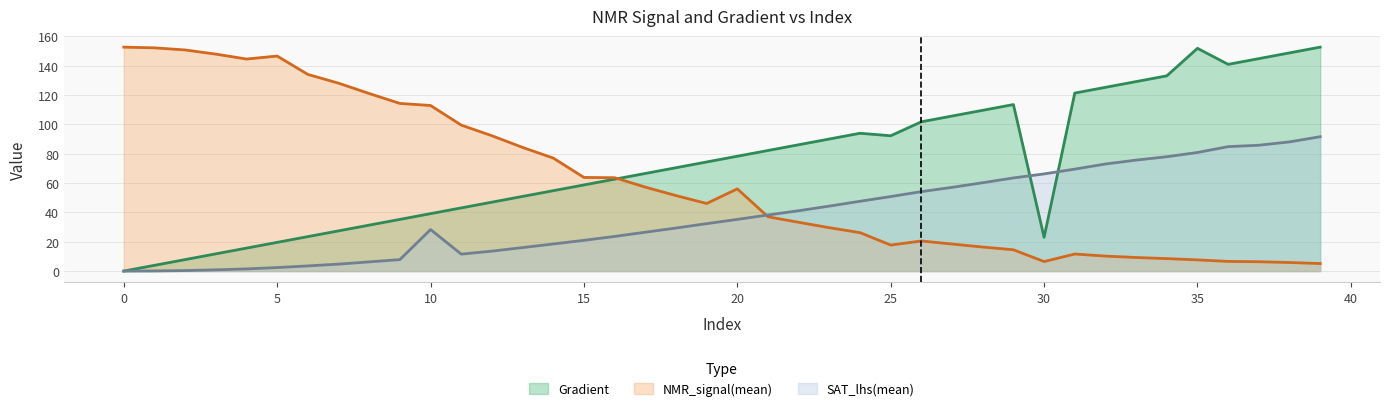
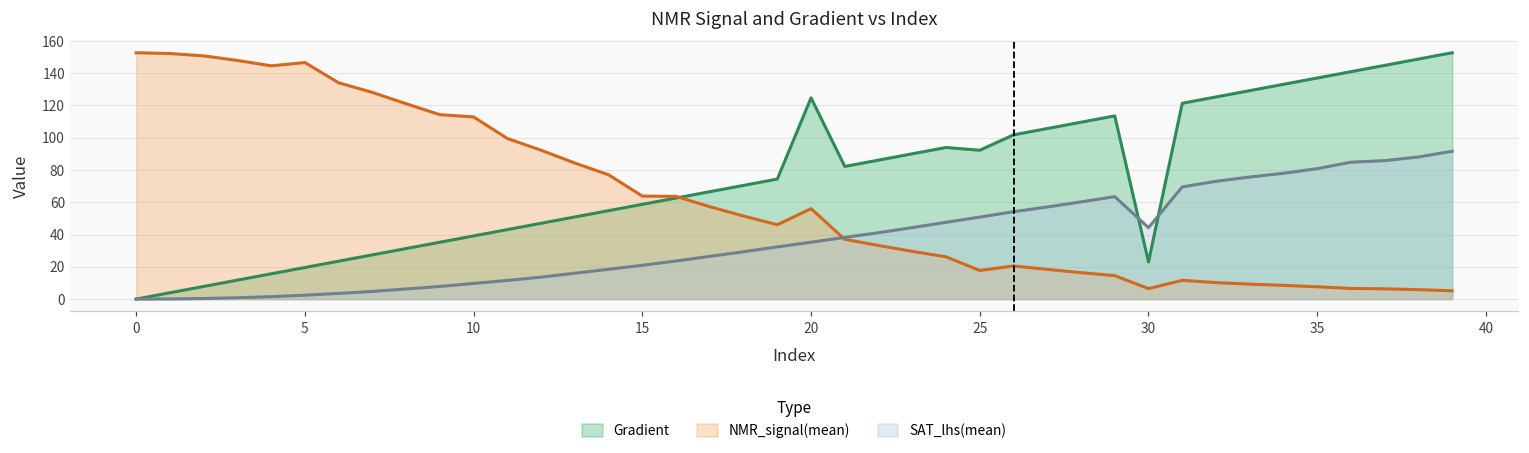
SAT_lhs(mean), 10: 28 -> 10
Gradient, 20: 78 -> 125
SAT_lhs(mean), 30: 66 -> 44
Gradient, 35: 152 -> 137
